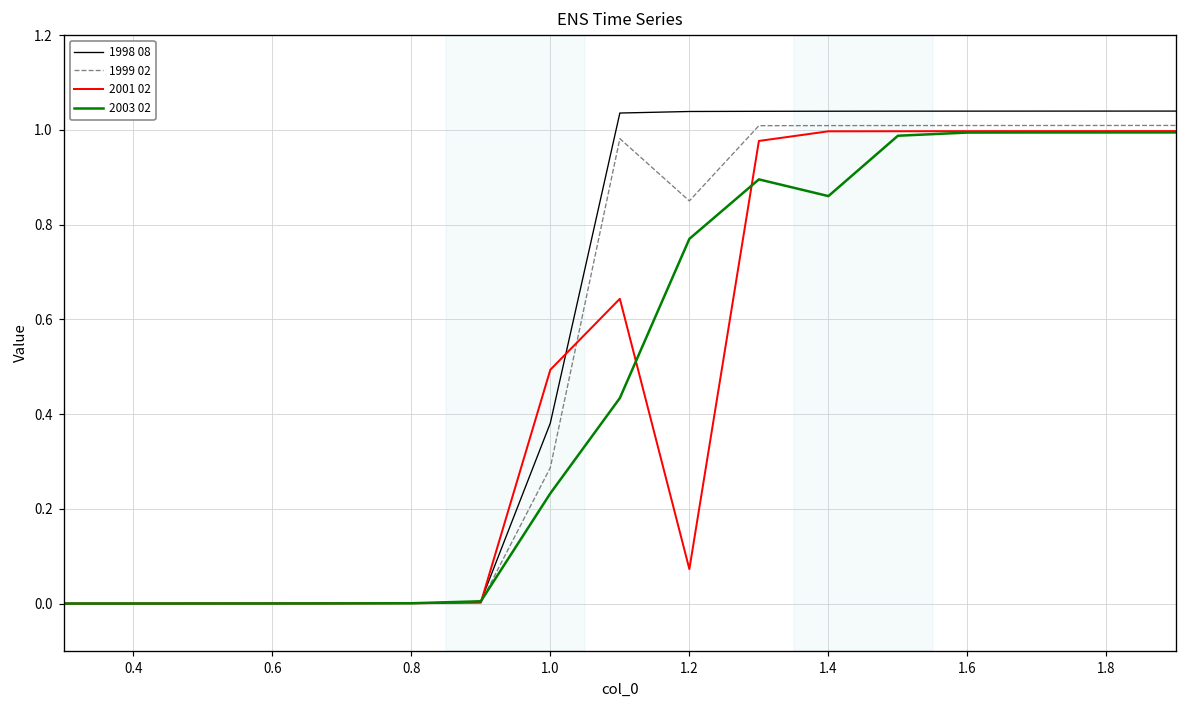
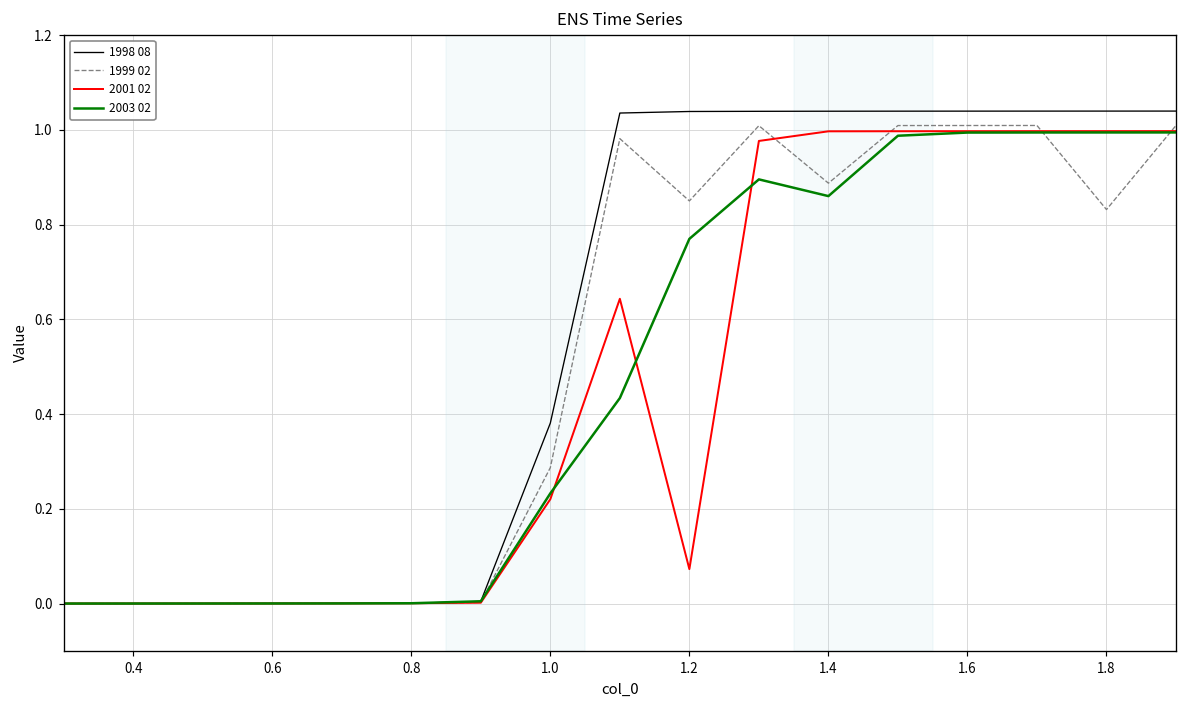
2001 02, 1.0: 0.49 -> 0.22
1999 02, 1.4: 1.01 -> 0.89
1999 02, 1.8: 1.01 -> 0.83
